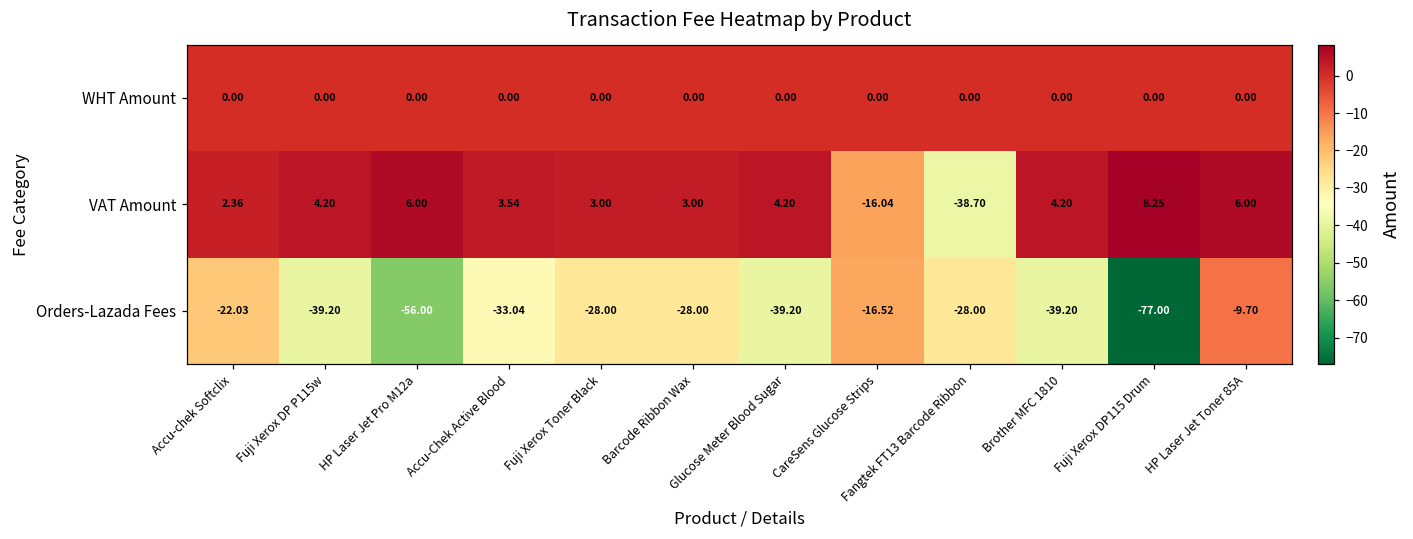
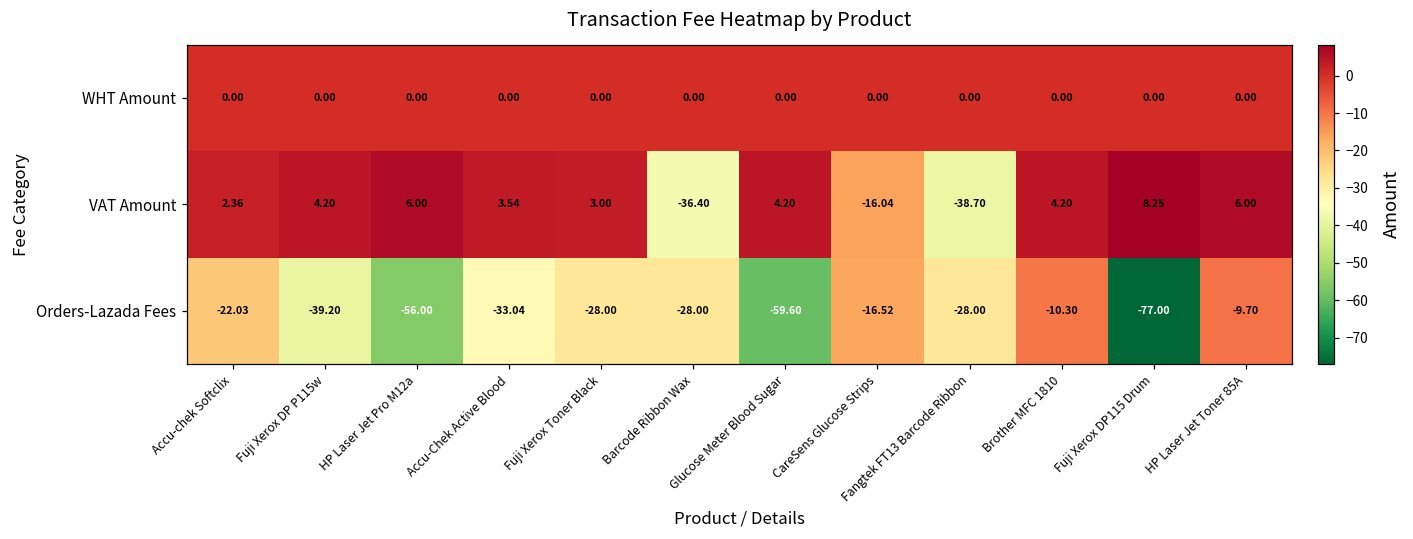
VAT Amount, Barcode Ribbon Wax: 3.00 -> -36.40
Orders-Lazada Fees, Glucose Meter Blood Sugar: -39.20 -> -59.60
Orders-Lazada Fees, Brother MFC 1810: -39.20 -> -10.30
